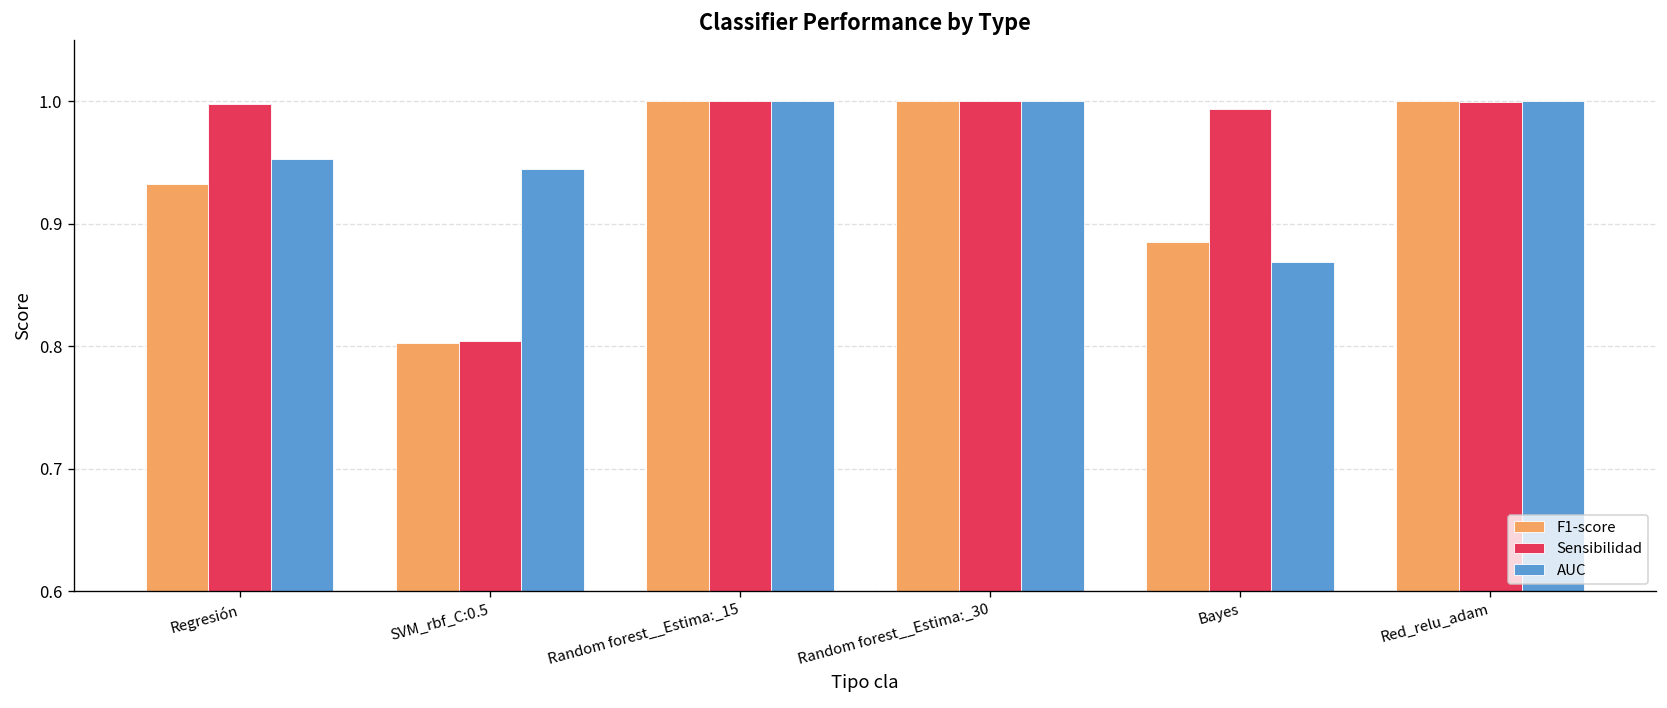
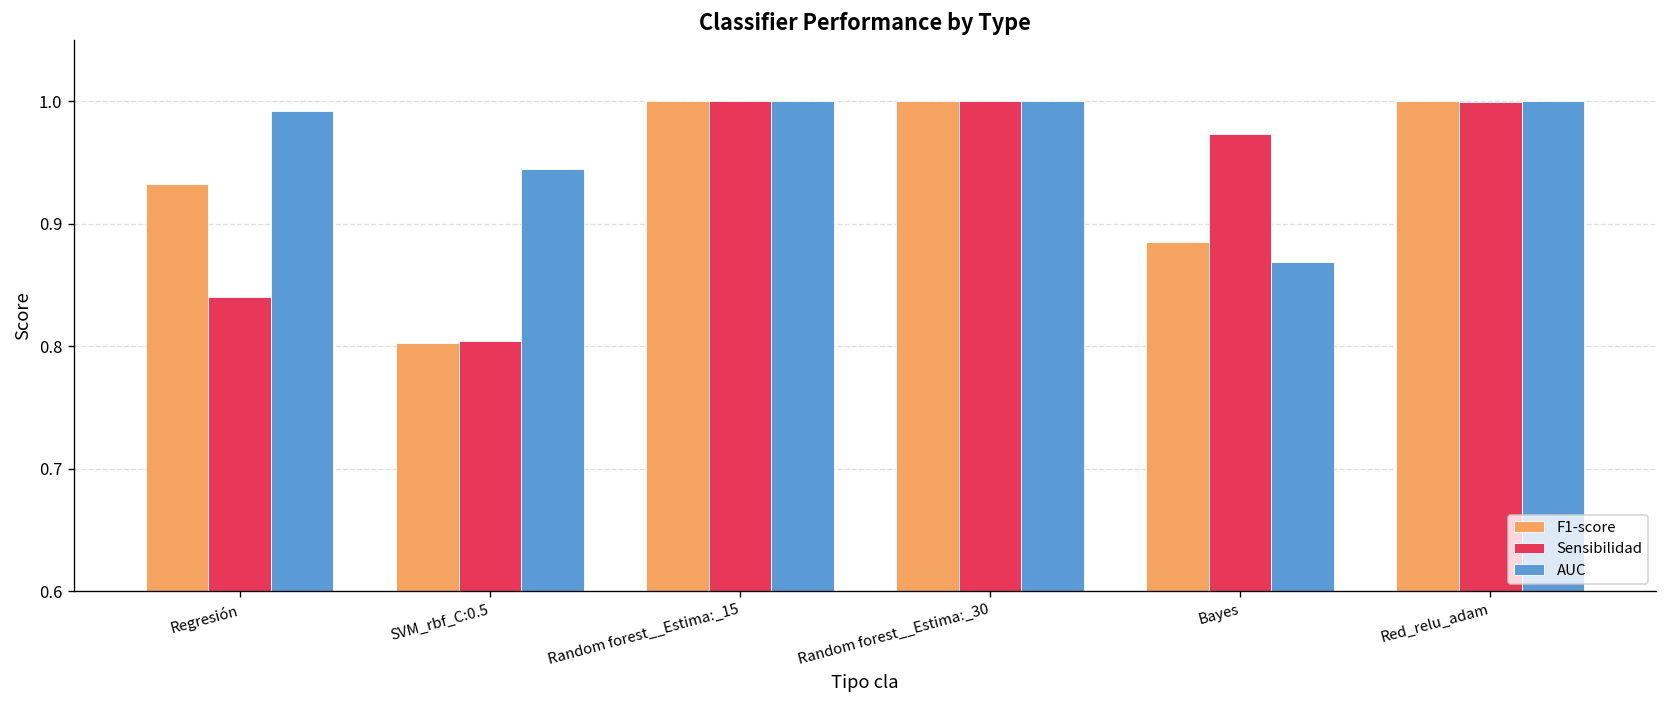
Sensibilidad, Regresión: 0.998 -> 0.840
AUC, Regresión: 0.953 -> 0.992
Sensibilidad, Bayes: 0.993 -> 0.973
